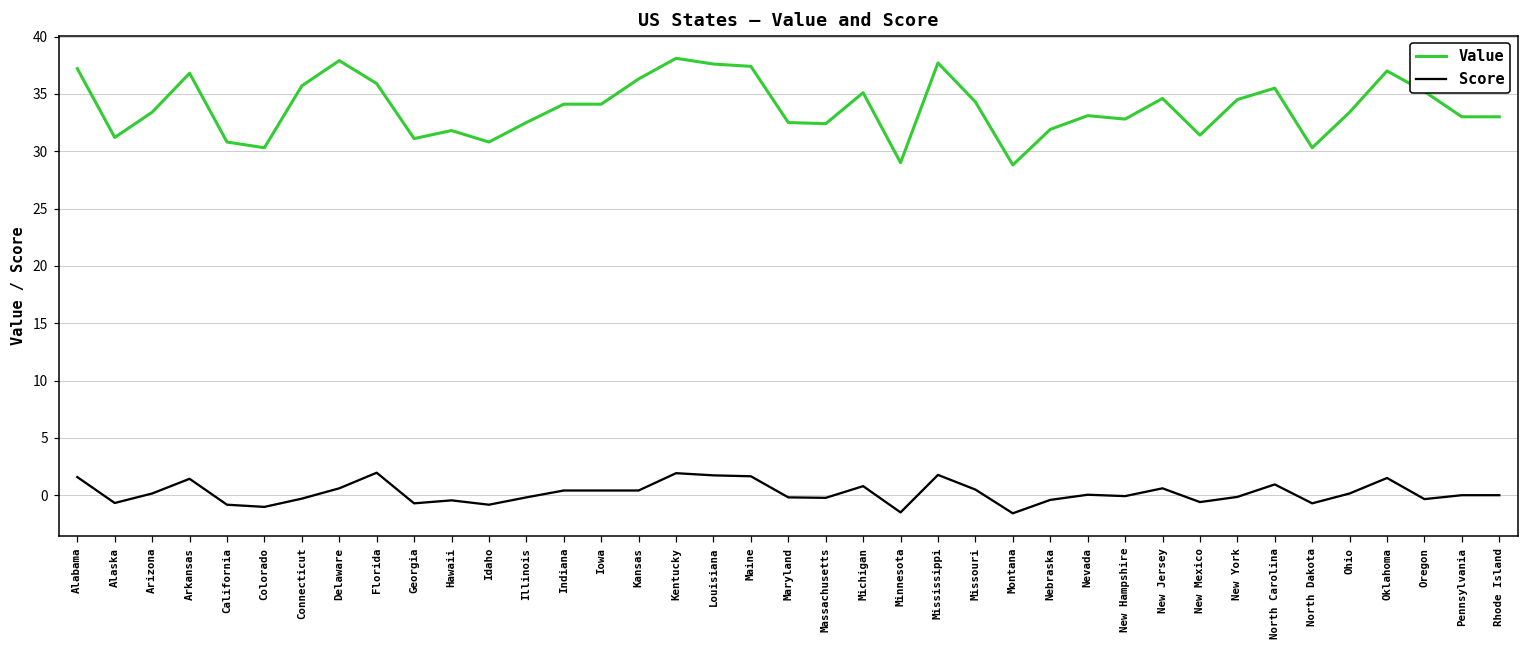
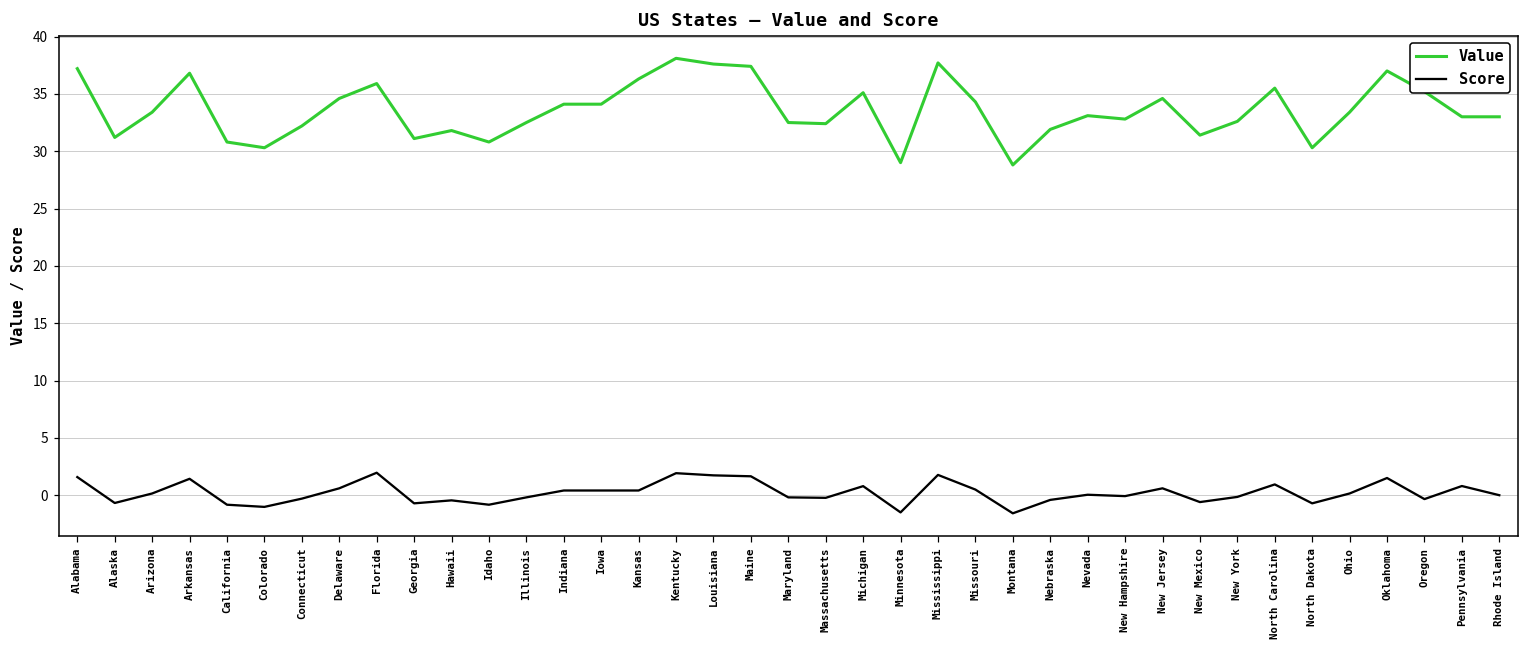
Value, Connecticut: 35.7 -> 32.2
Value, Delaware: 37.9 -> 34.6
Value, New York: 34.5 -> 32.6
Score, Pennsylvania: 0.0 -> 0.8
